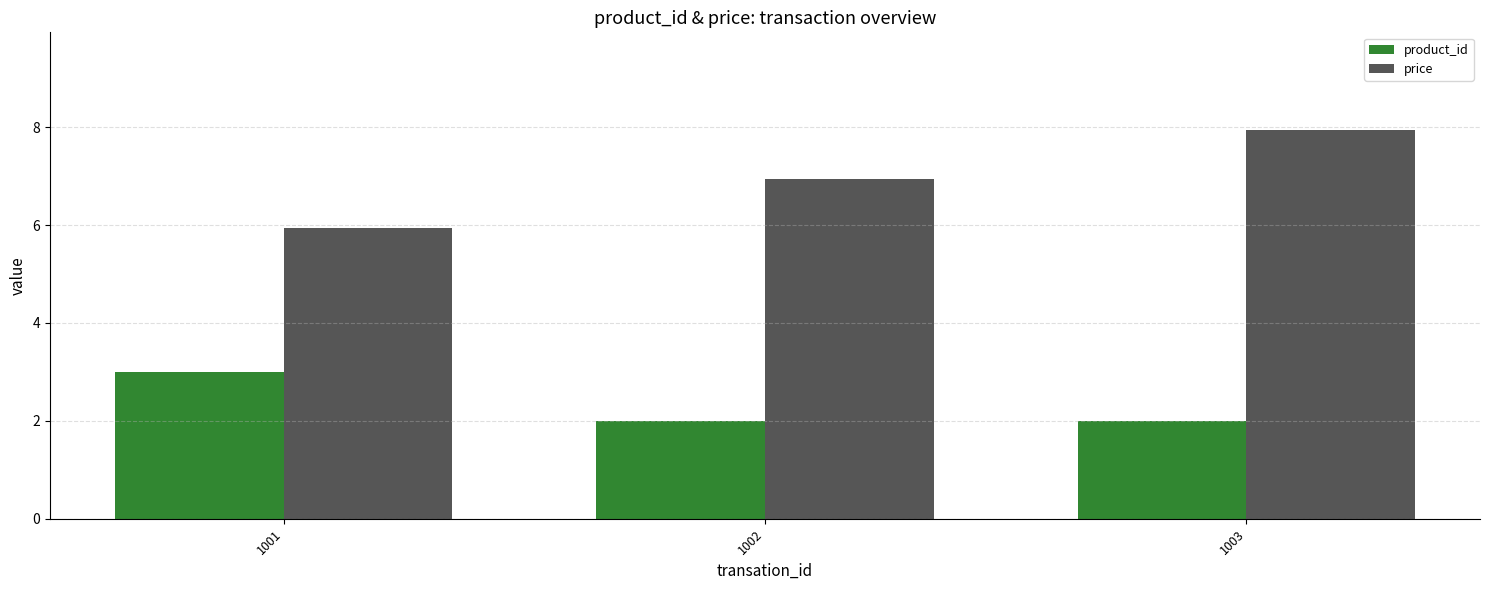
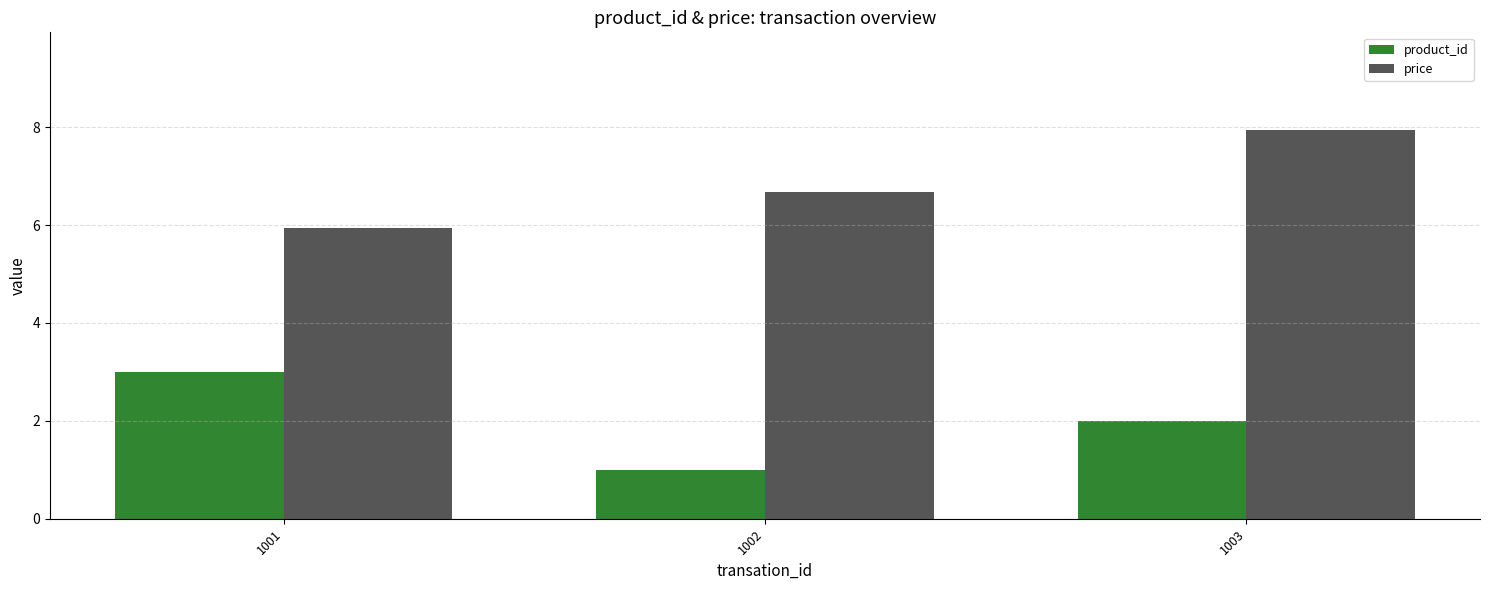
product_id, 1002: 2 -> 1
price, 1002: 7.0 -> 6.7
